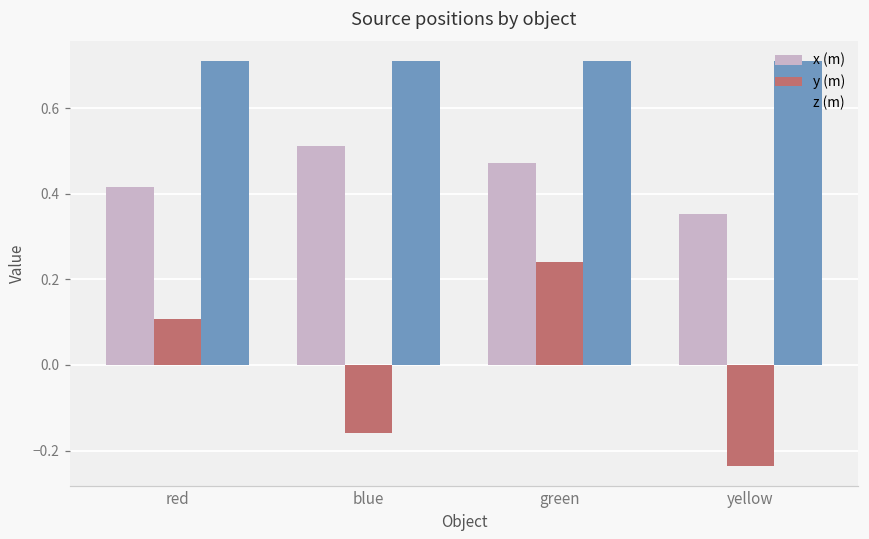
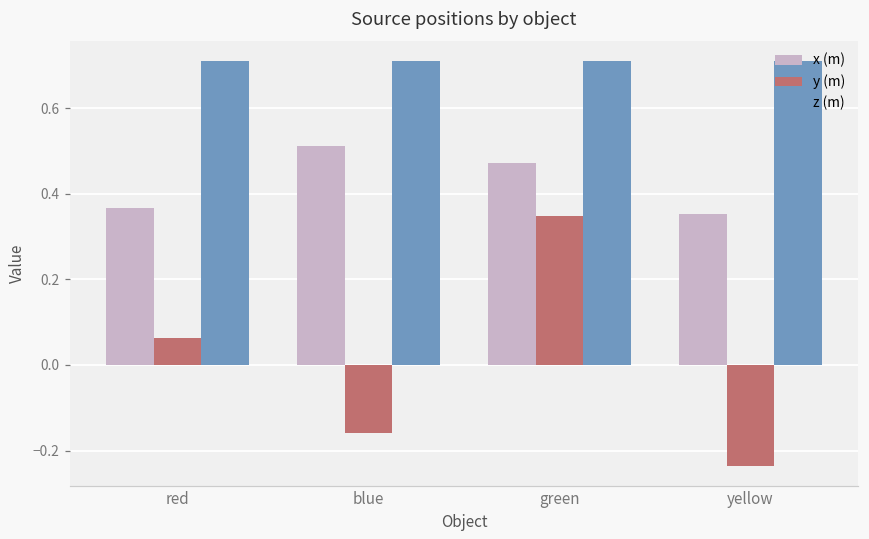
x (m), red: 0.42 -> 0.37
y (m), red: 0.11 -> 0.06
y (m), green: 0.24 -> 0.35
